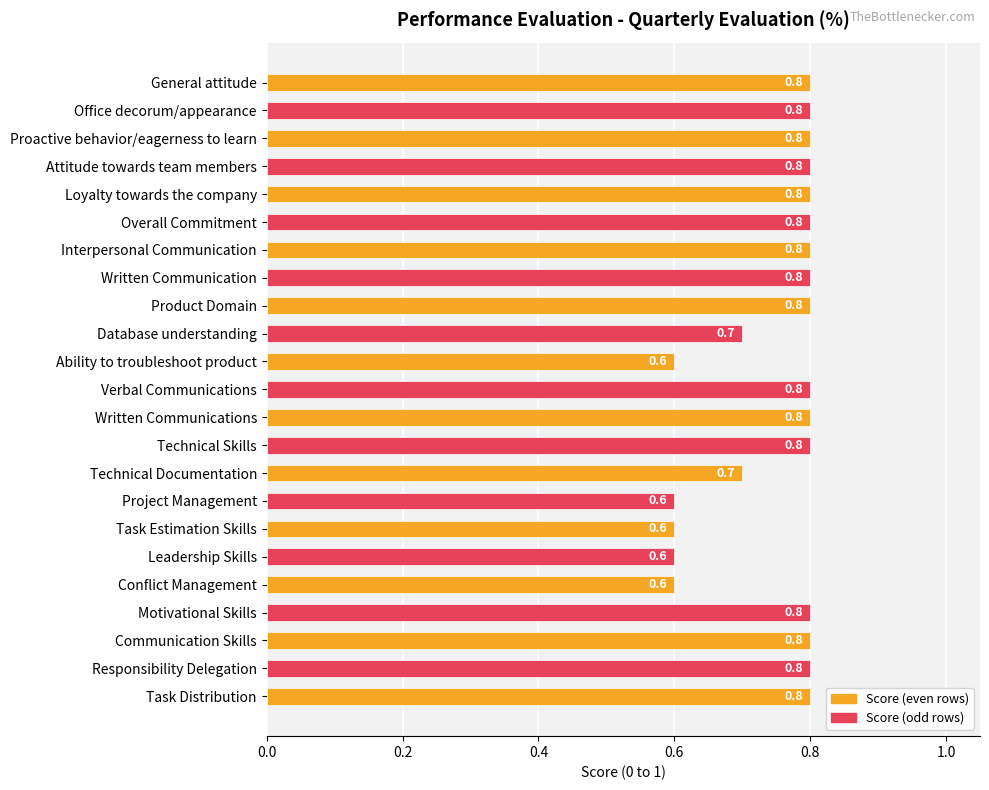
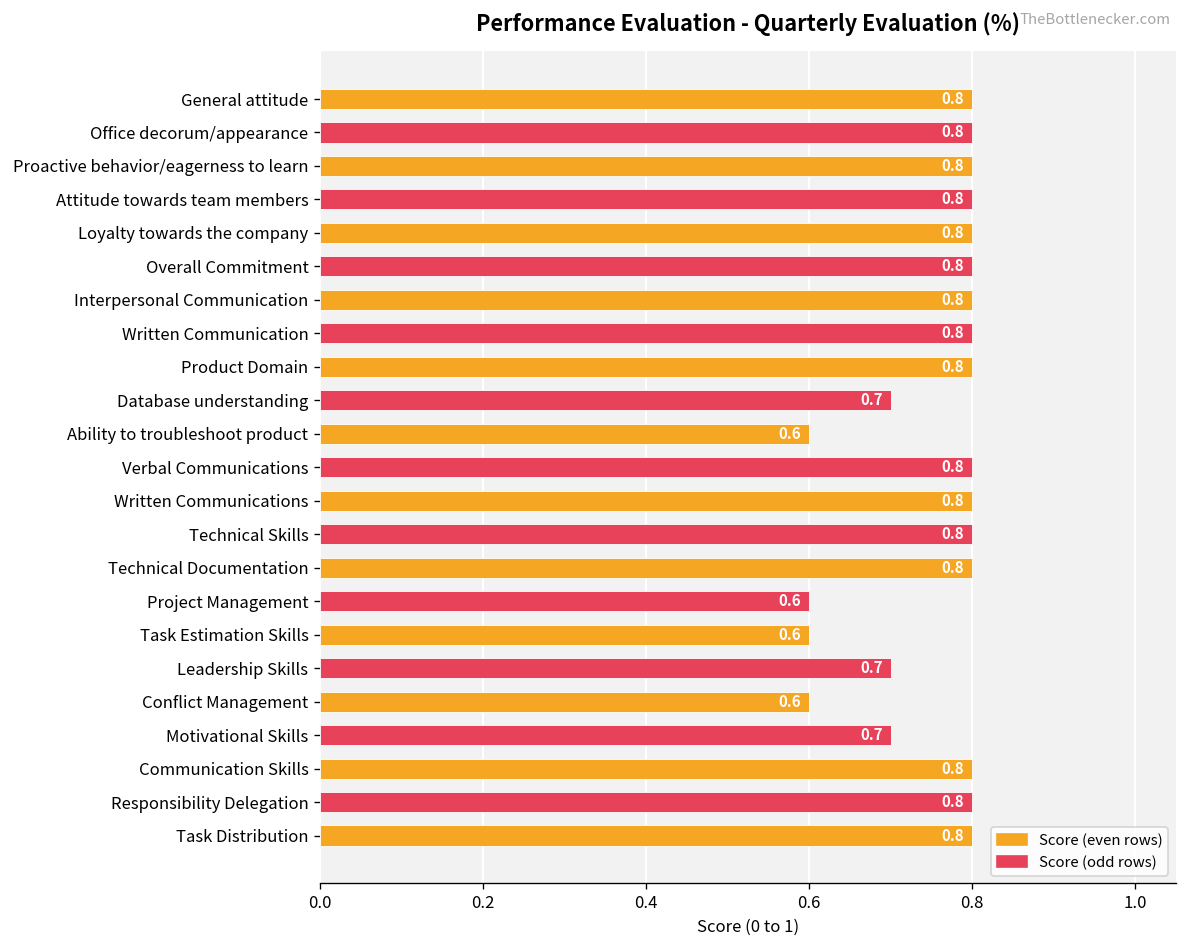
Technical Documentation: 0.7 -> 0.8
Leadership Skills: 0.6 -> 0.7
Motivational Skills: 0.8 -> 0.7
